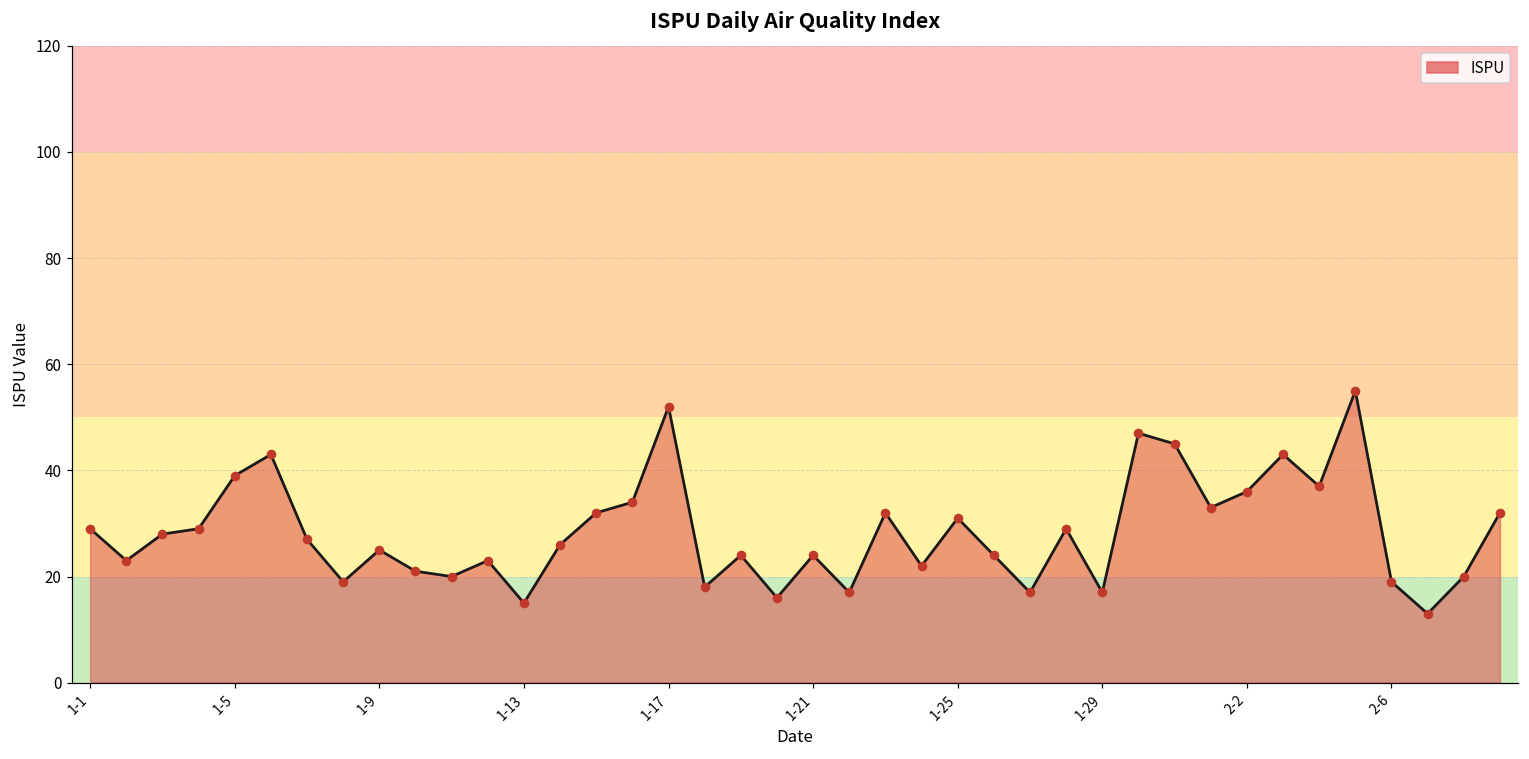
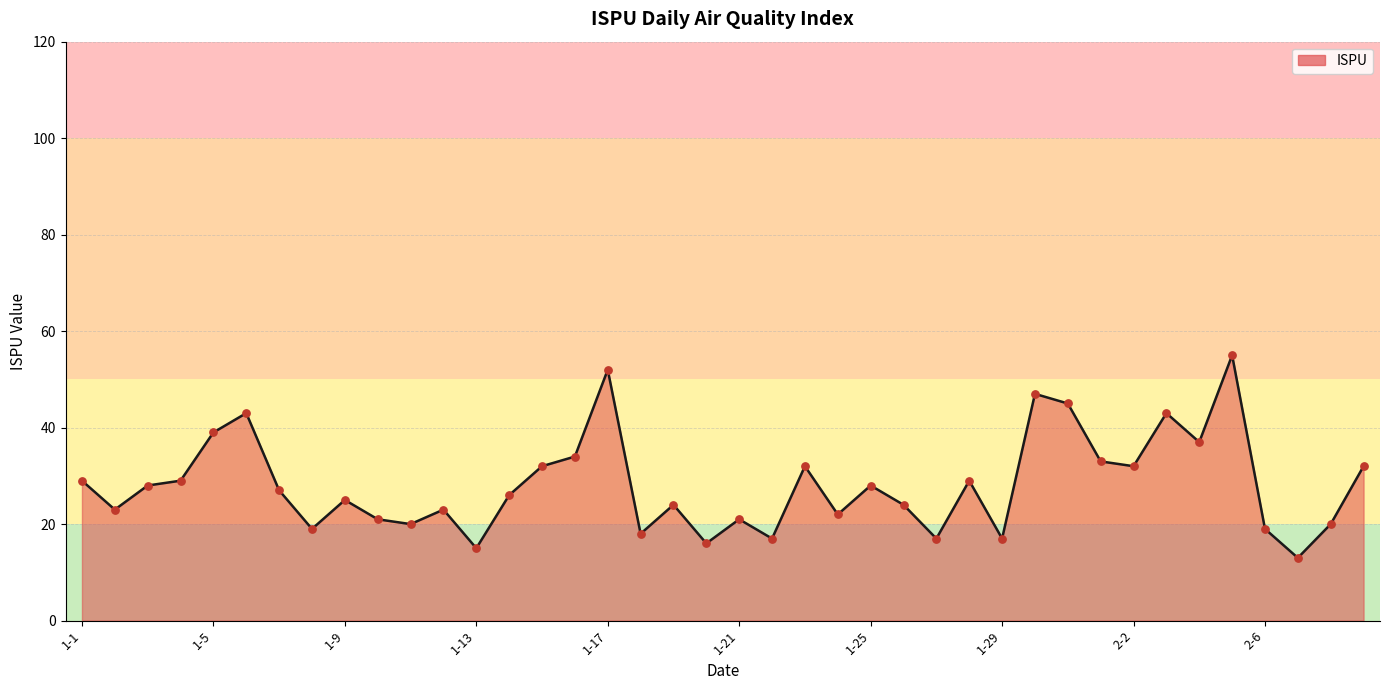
1-21: 24 -> 21
1-25: 31 -> 28
2-2: 36 -> 32
